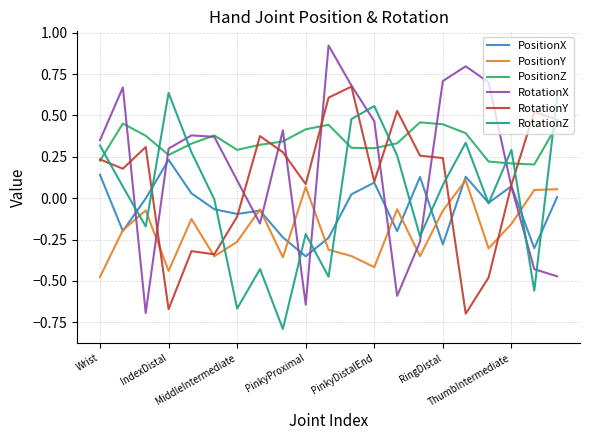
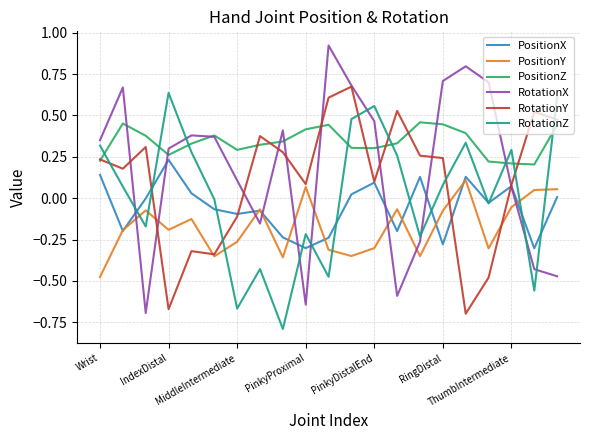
PositionY, IndexDistal: -0.44 -> -0.19
PositionX, PinkyProximal: -0.35 -> -0.30
PositionY, PinkyDistalEnd: -0.42 -> -0.30
PositionY, ThumbIntermediate: -0.16 -> -0.05
